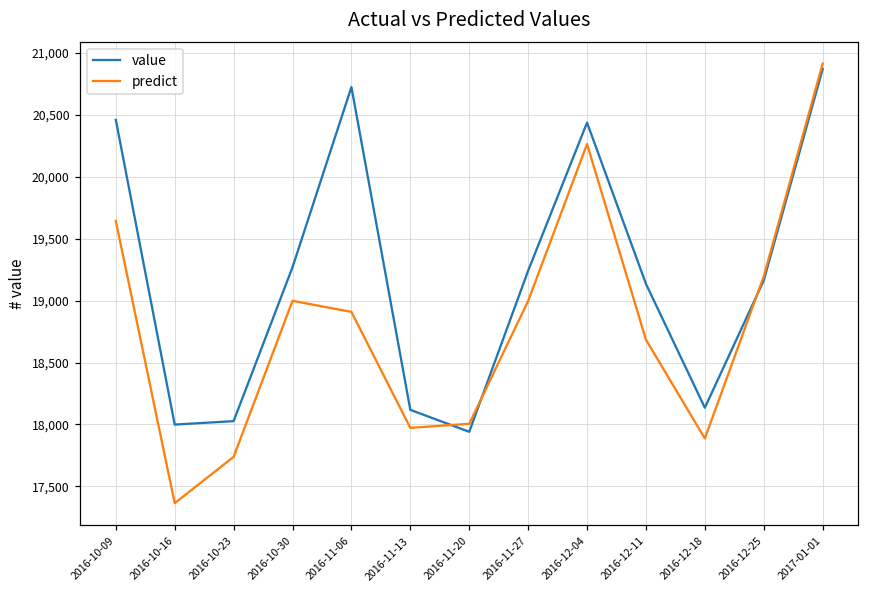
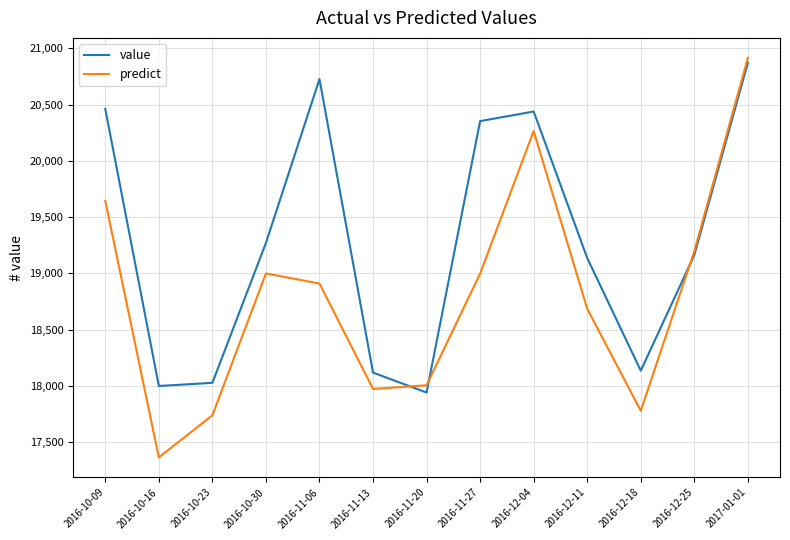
value, 2016-11-27: 19,240 -> 20,350
predict, 2016-12-18: 17,890 -> 17,780
